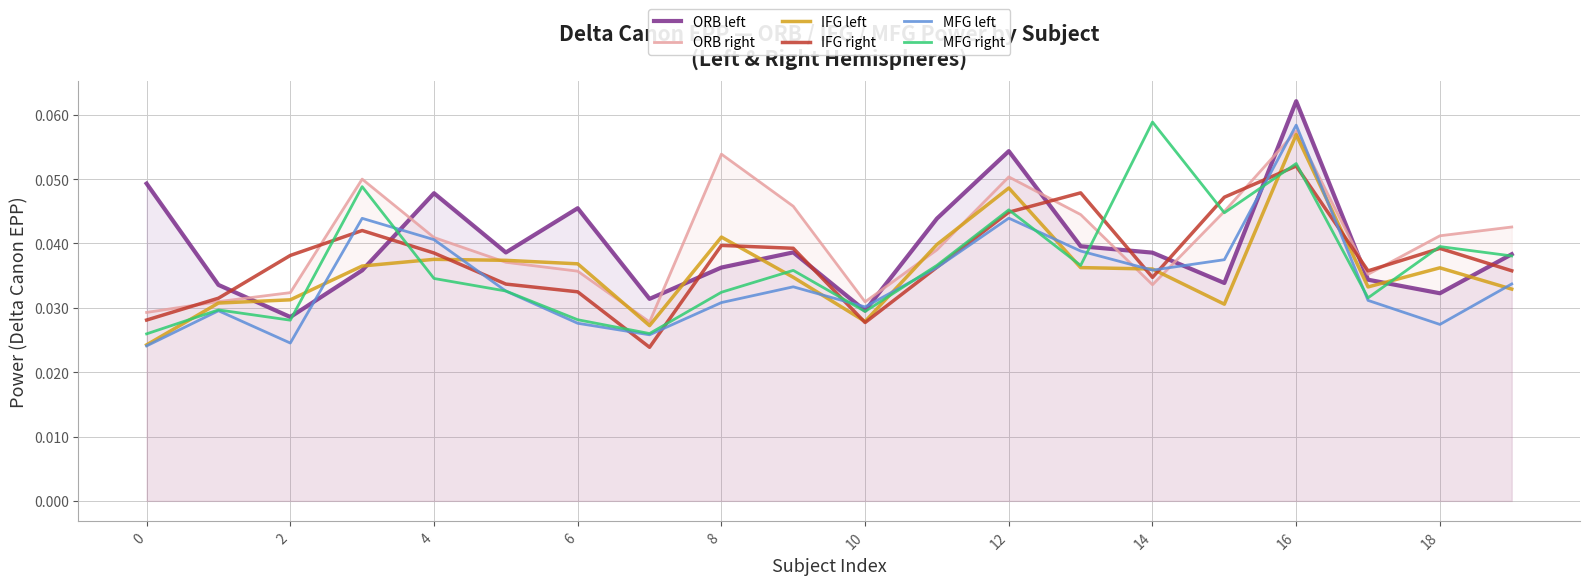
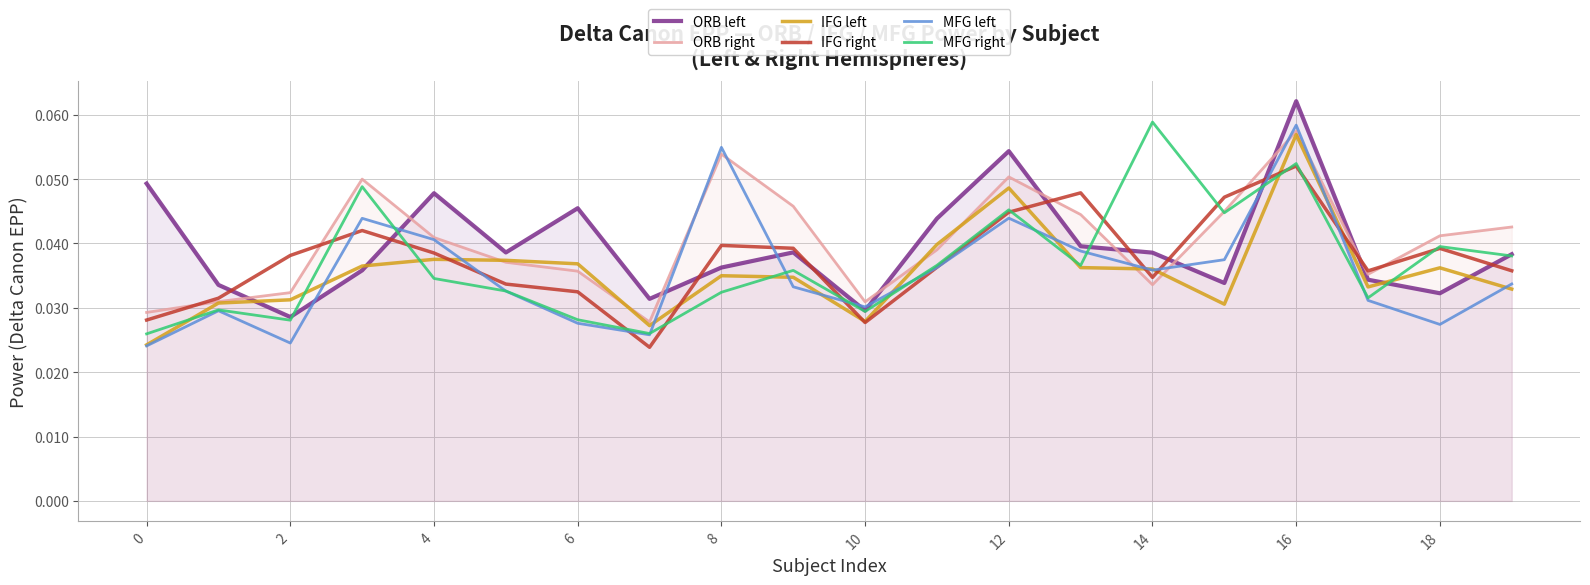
IFG left, 8: 0.041 -> 0.035
MFG left, 8: 0.031 -> 0.055
